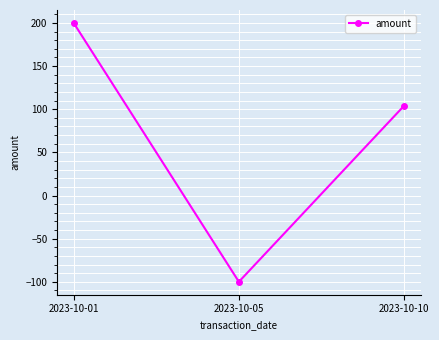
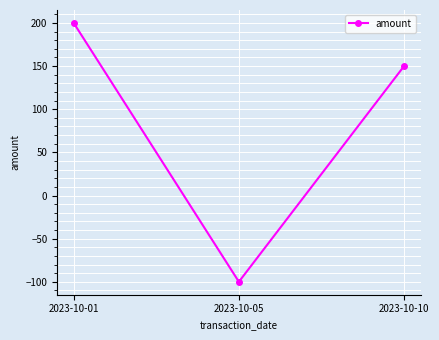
2023-10-10: 100 -> 150
